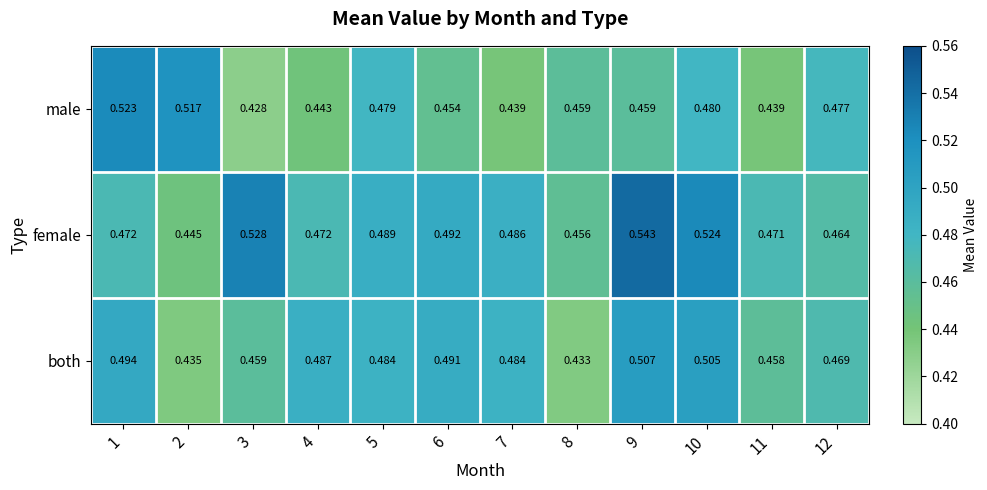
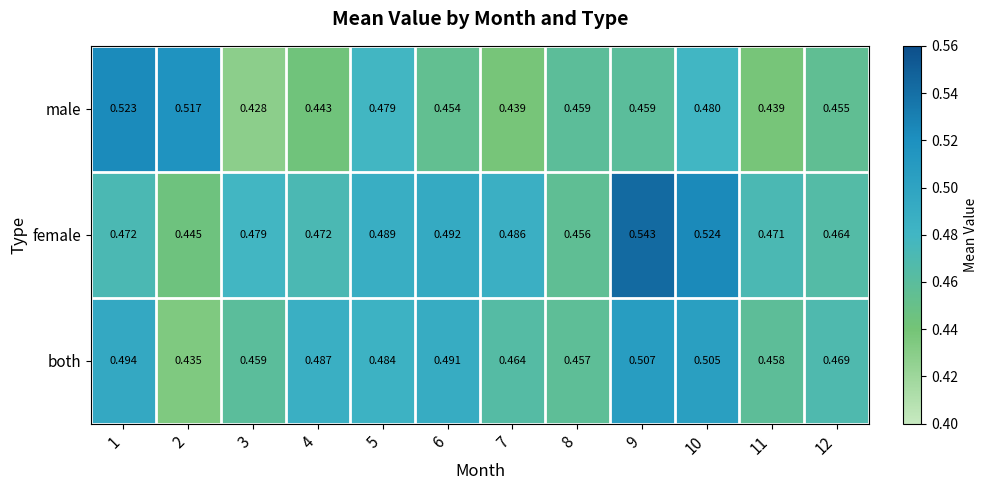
male, 12: 0.477 -> 0.455
female, 3: 0.528 -> 0.479
both, 7: 0.484 -> 0.464
both, 8: 0.433 -> 0.457
